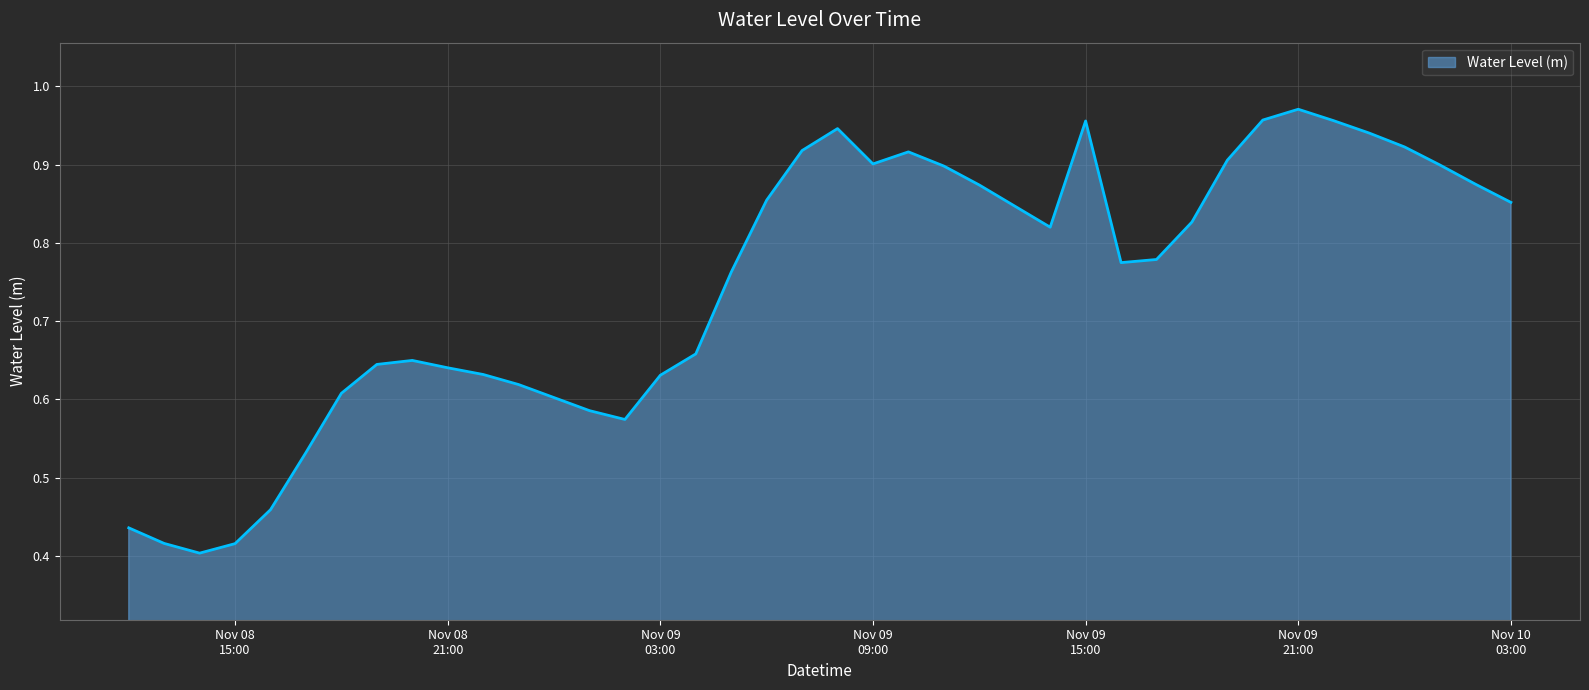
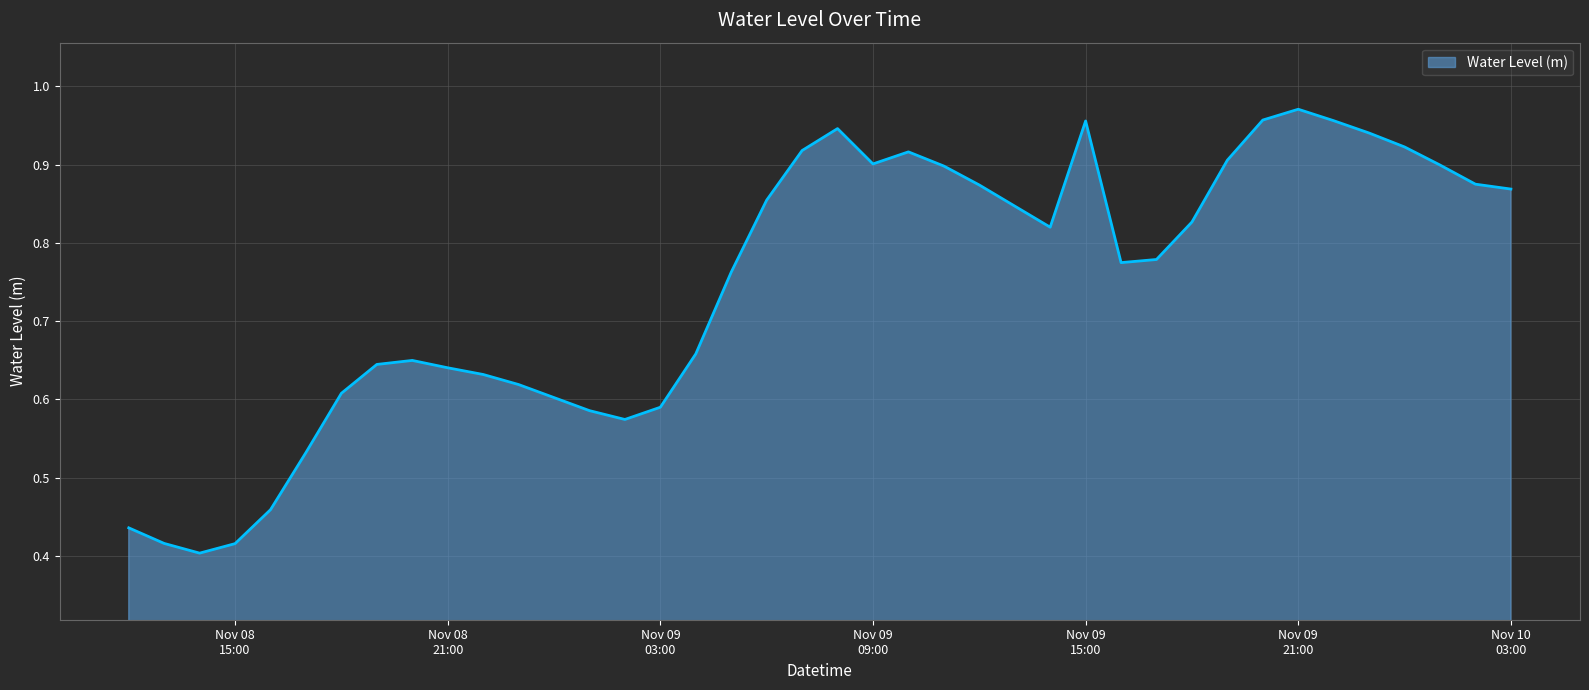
Nov 09 03:00: 0.63 -> 0.59
Nov 10 03:00: 0.85 -> 0.87
